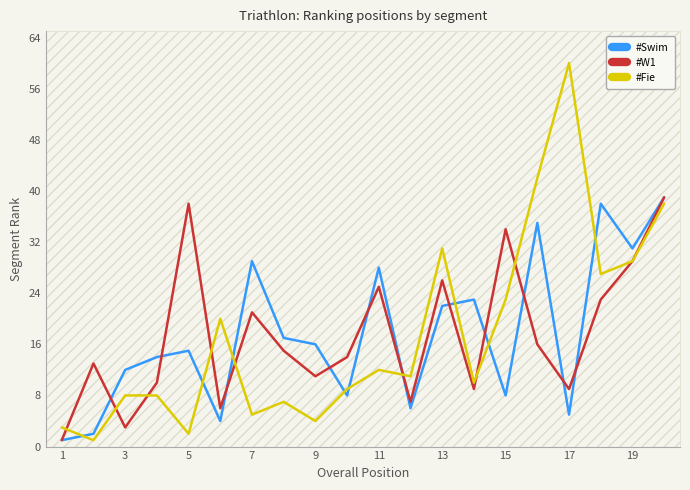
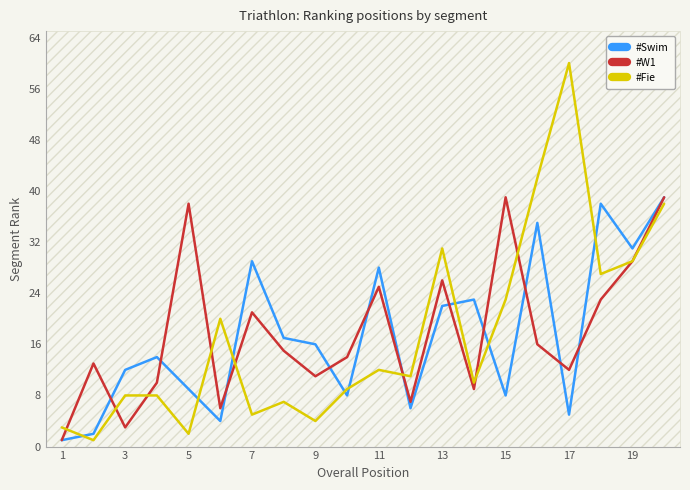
#Swim, 5: 15 -> 9
#W1, 15: 34 -> 39
#W1, 17: 9 -> 12
